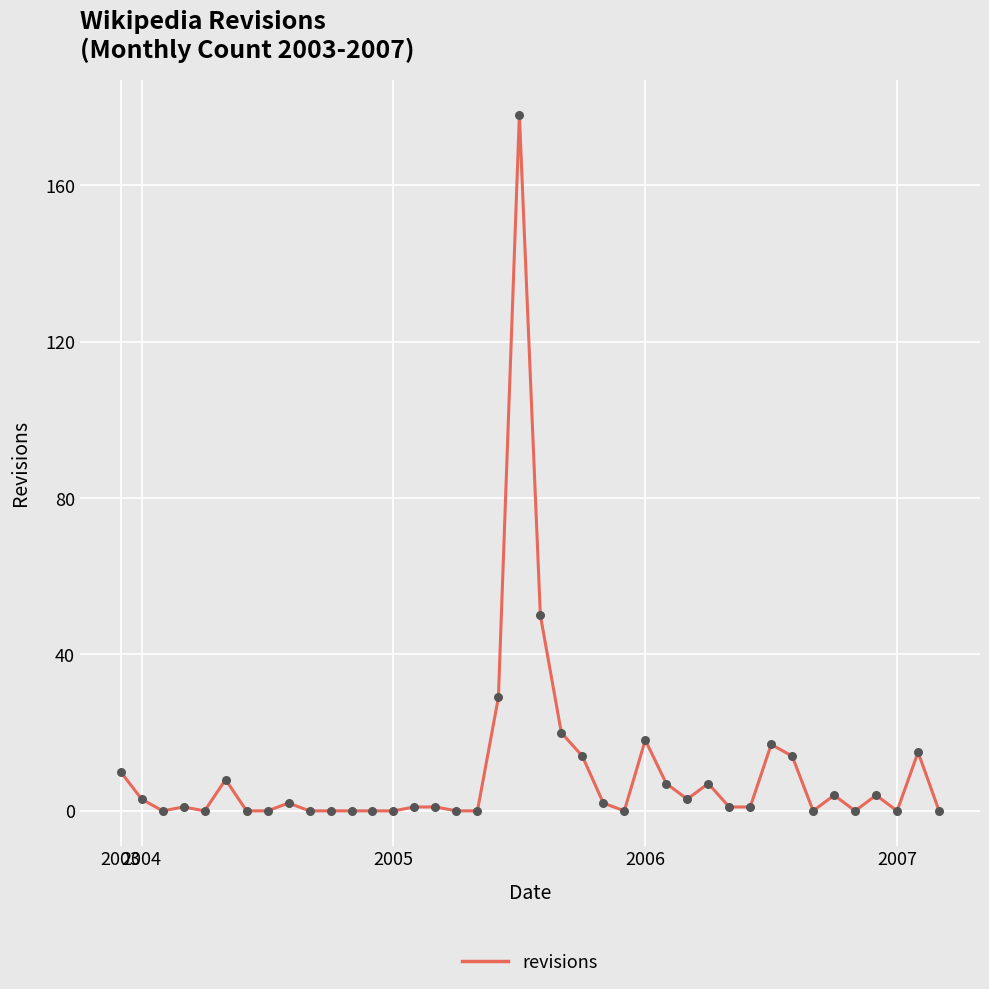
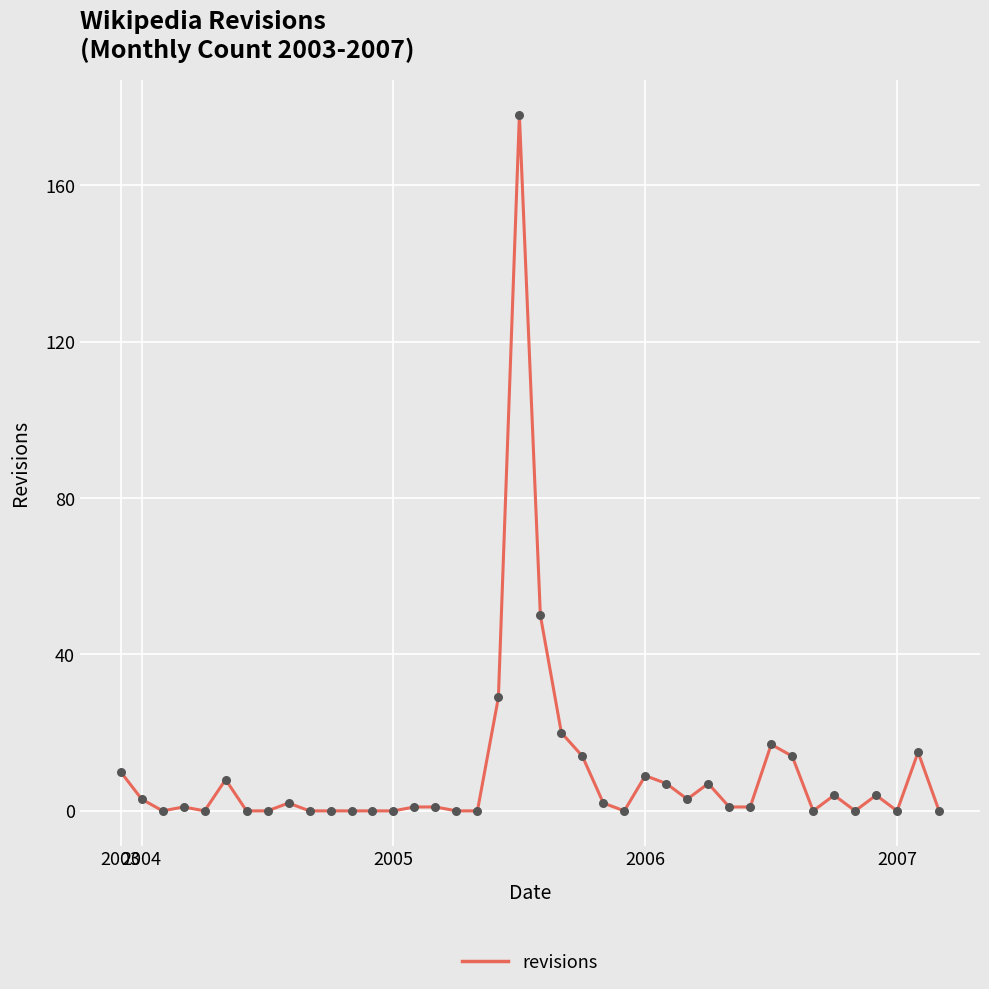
2006: 18 -> 9
